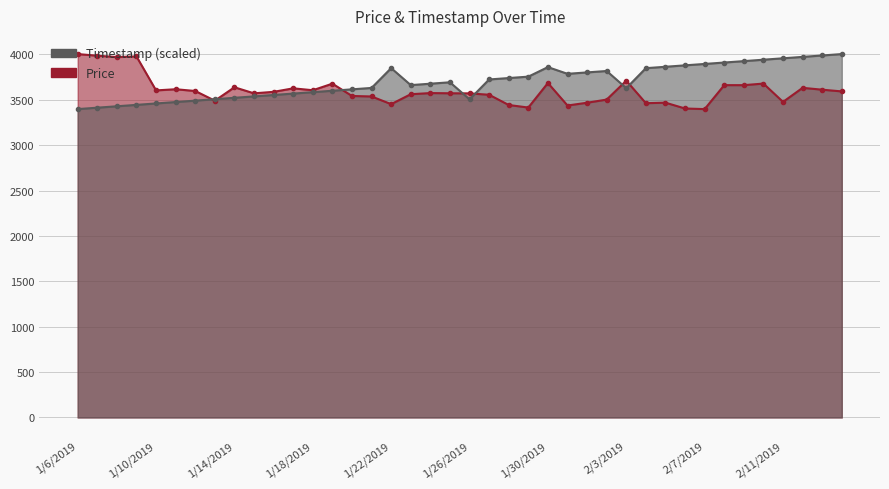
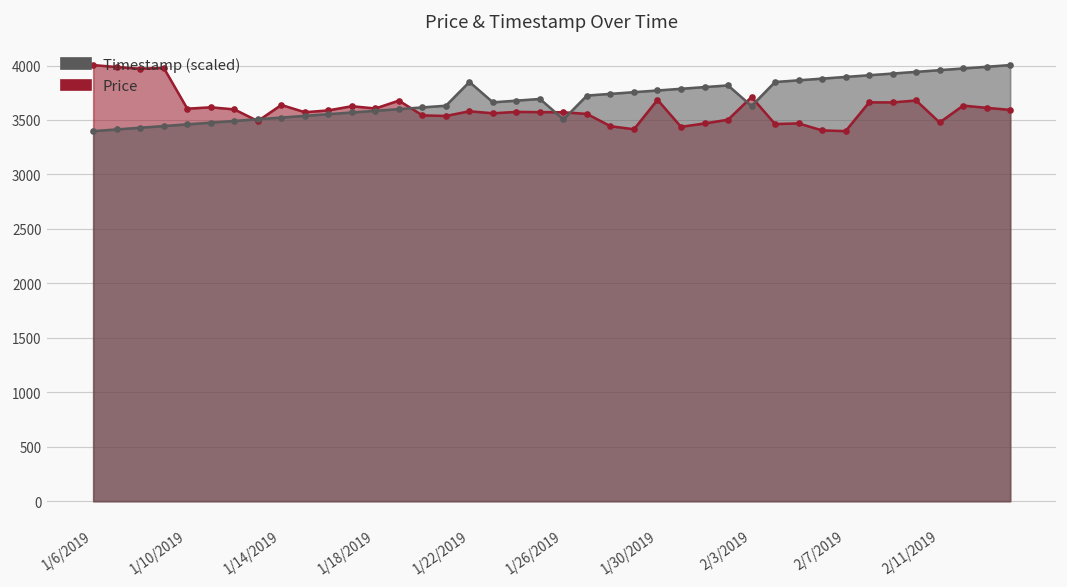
Price, 1/22/2019: 3500 -> 3600
Timestamp (scaled), 1/30/2019: 3900 -> 3800
